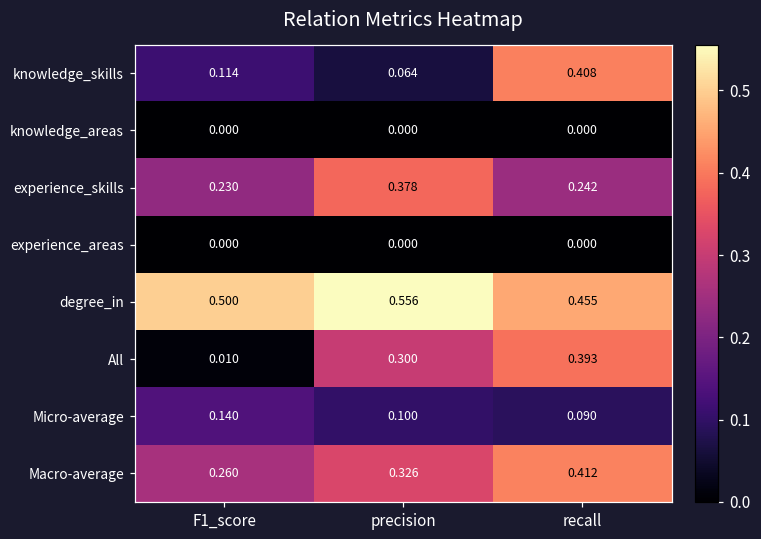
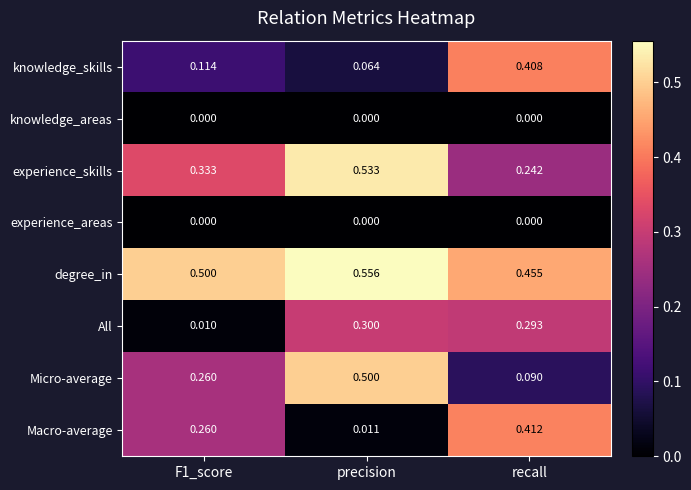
experience_skills, F1_score: 0.230 -> 0.333
experience_skills, precision: 0.378 -> 0.533
All, recall: 0.393 -> 0.293
Micro-average, F1_score: 0.140 -> 0.260
Micro-average, precision: 0.100 -> 0.500
Macro-average, precision: 0.326 -> 0.011
